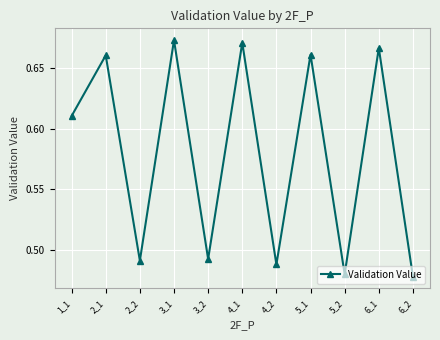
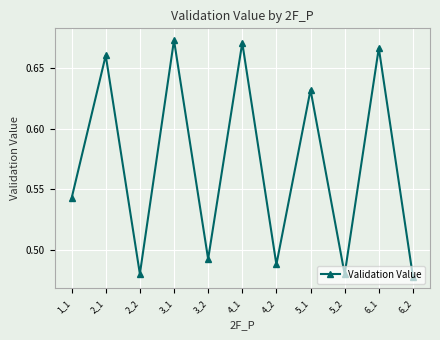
1_1: 0.610 -> 0.543
2_2: 0.491 -> 0.480
5_1: 0.661 -> 0.632
